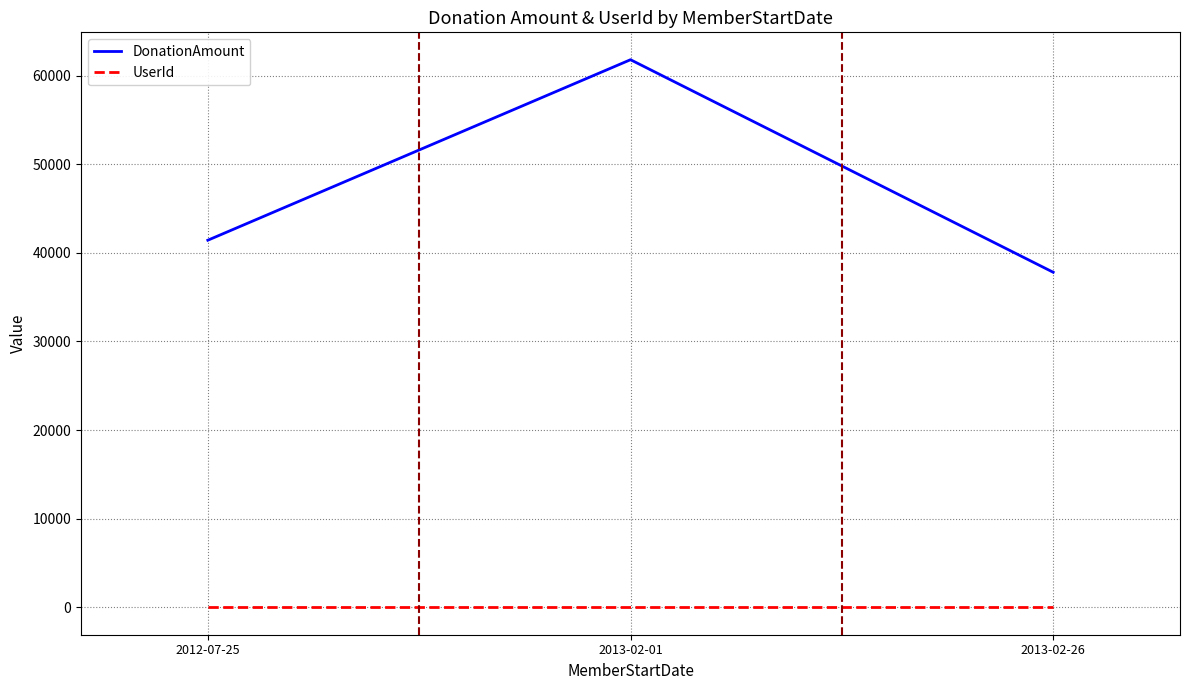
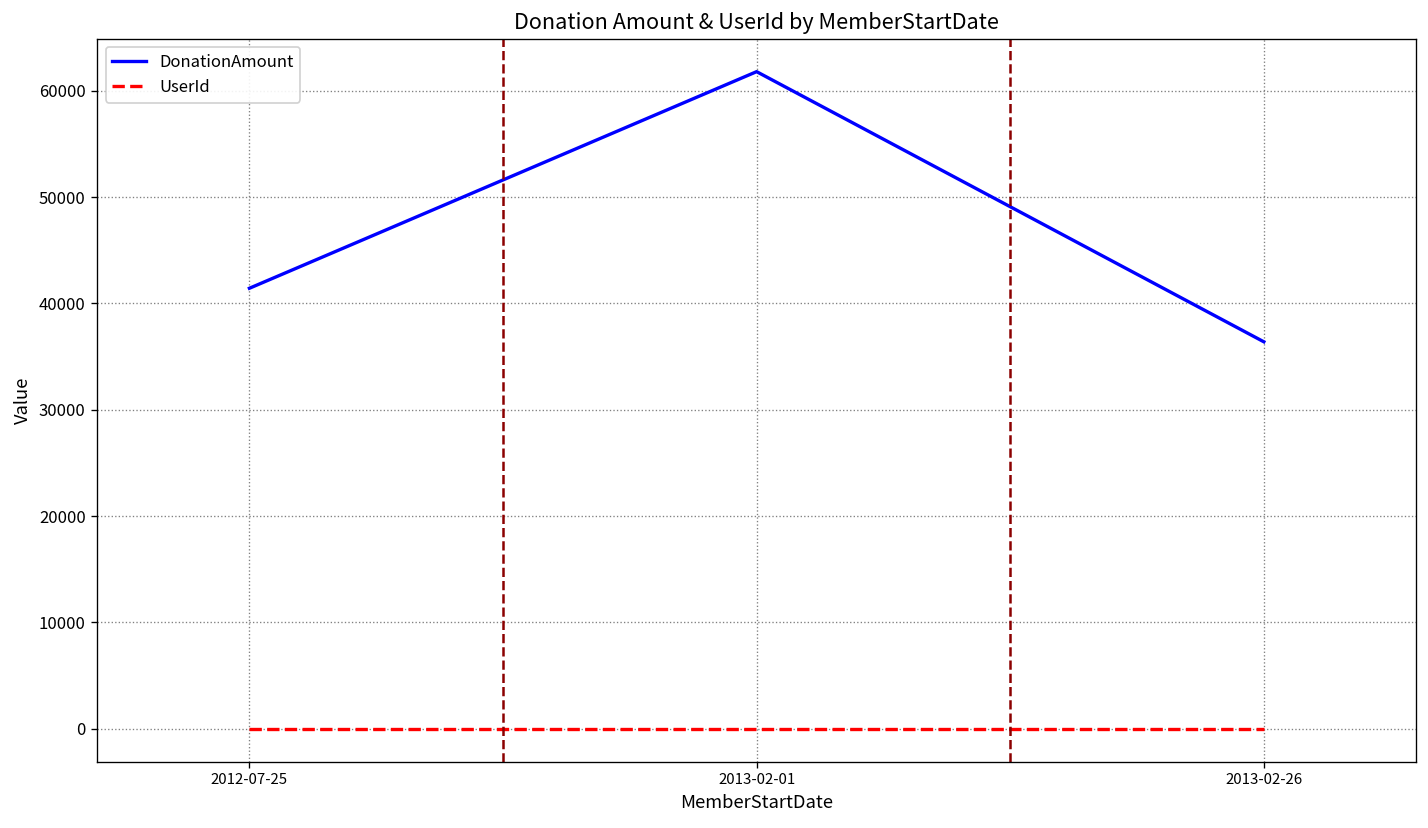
DonationAmount, 2013-02-26: 38000 -> 36000
